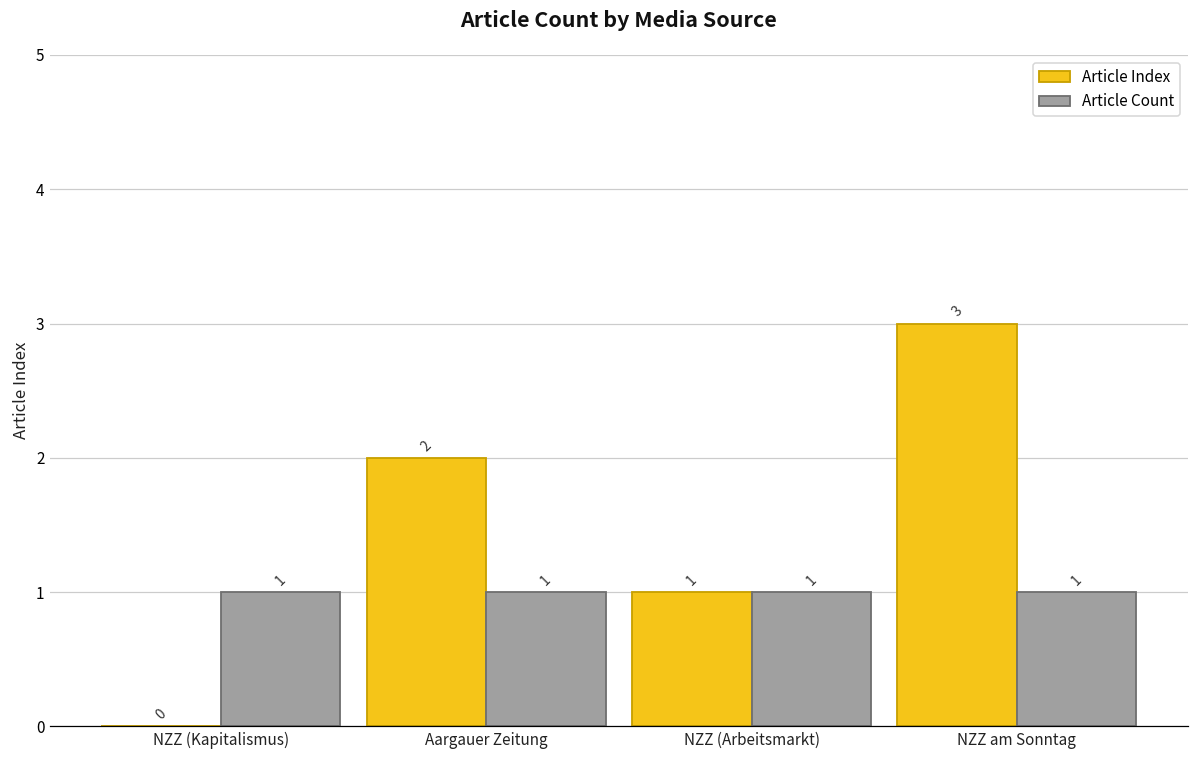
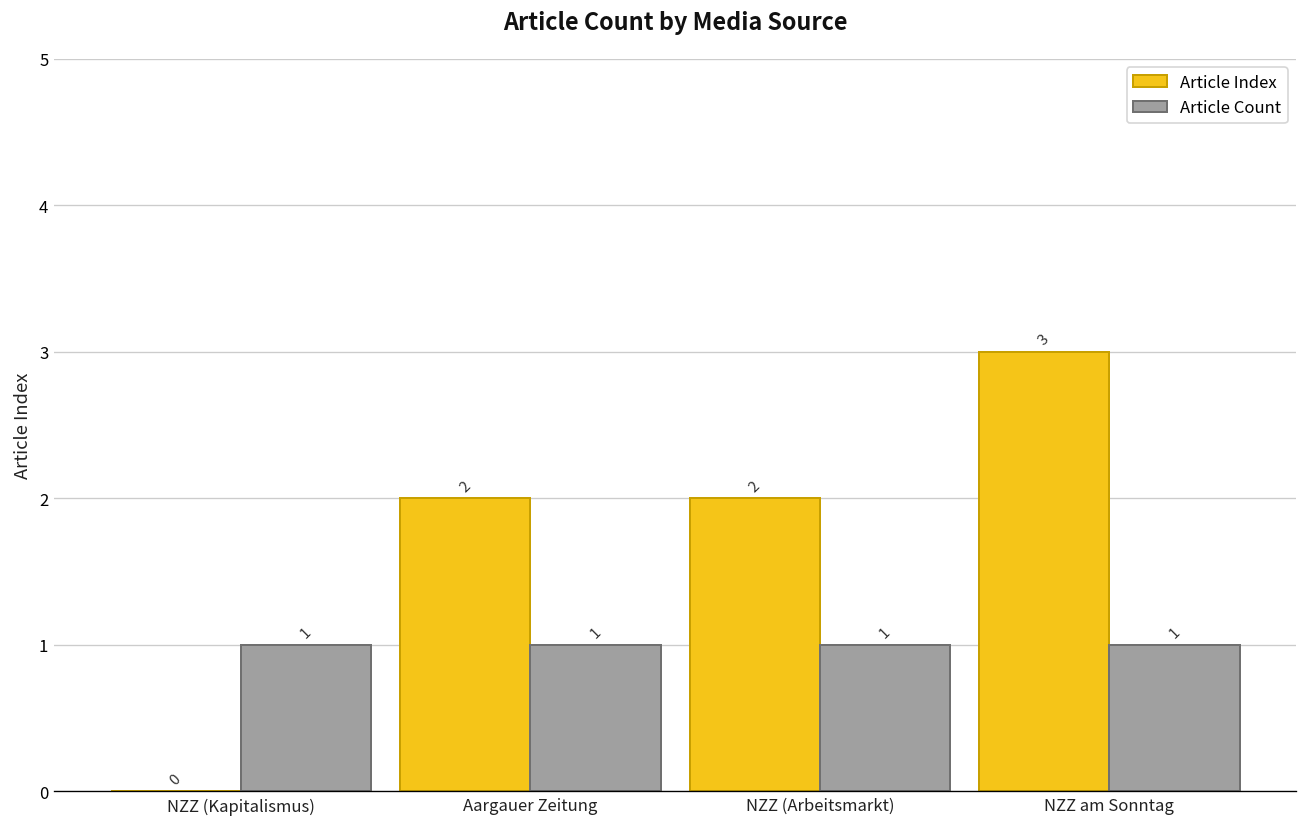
Article Index, NZZ (Arbeitsmarkt): 1 -> 2
